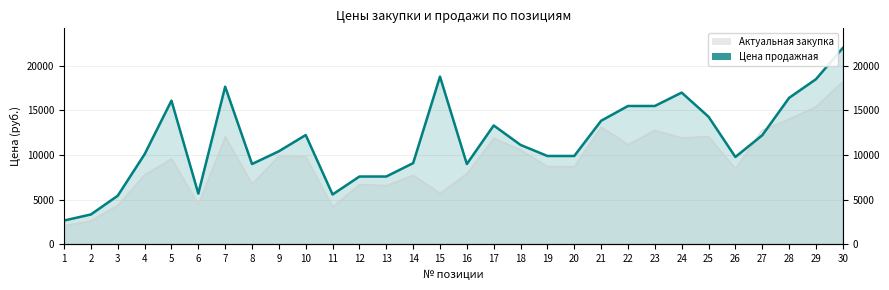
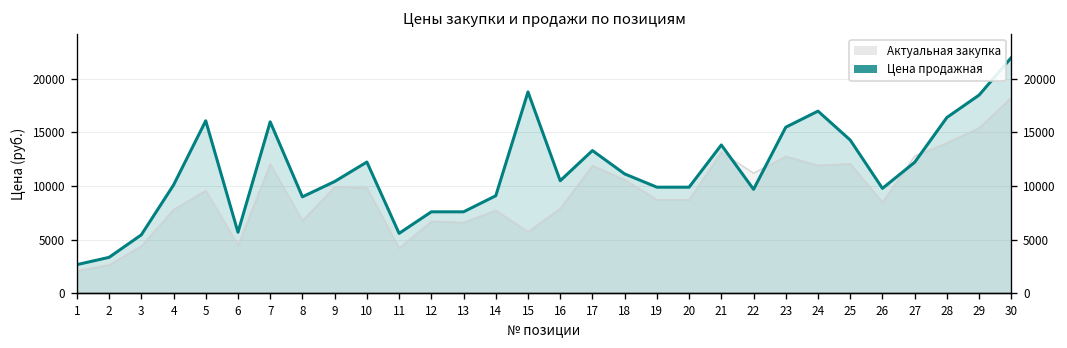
Цена продажная, 7: 18000 -> 16000
Цена продажная, 16: 9000 -> 10000
Цена продажная, 22: 15000 -> 10000
